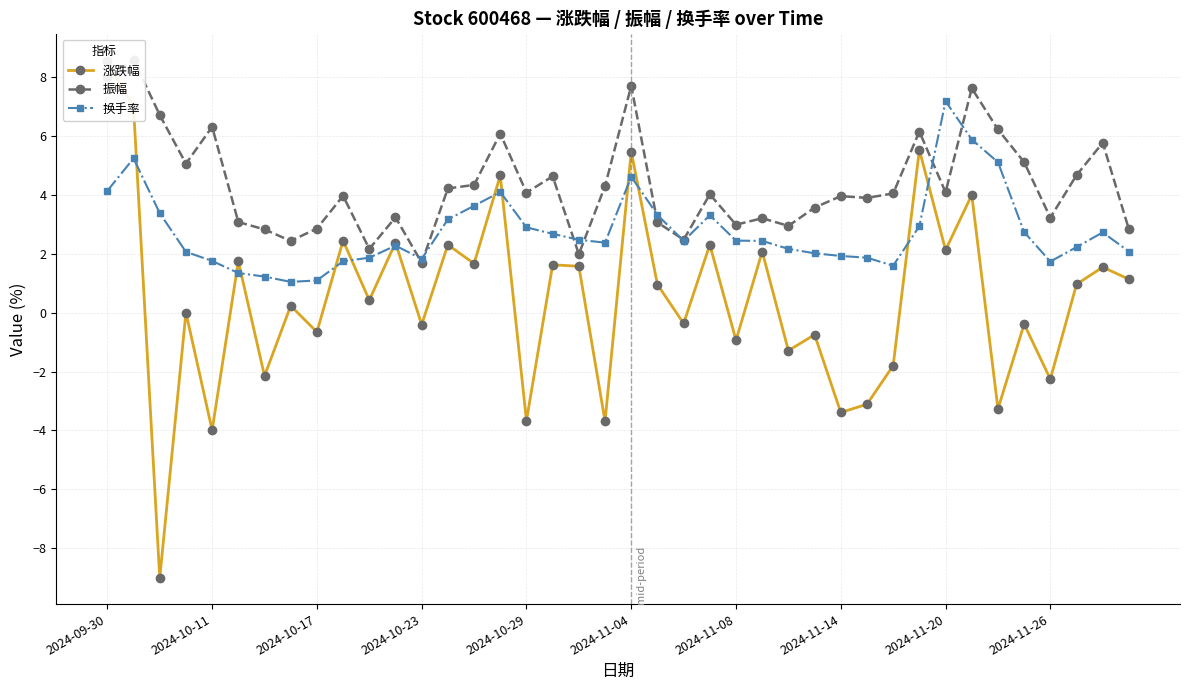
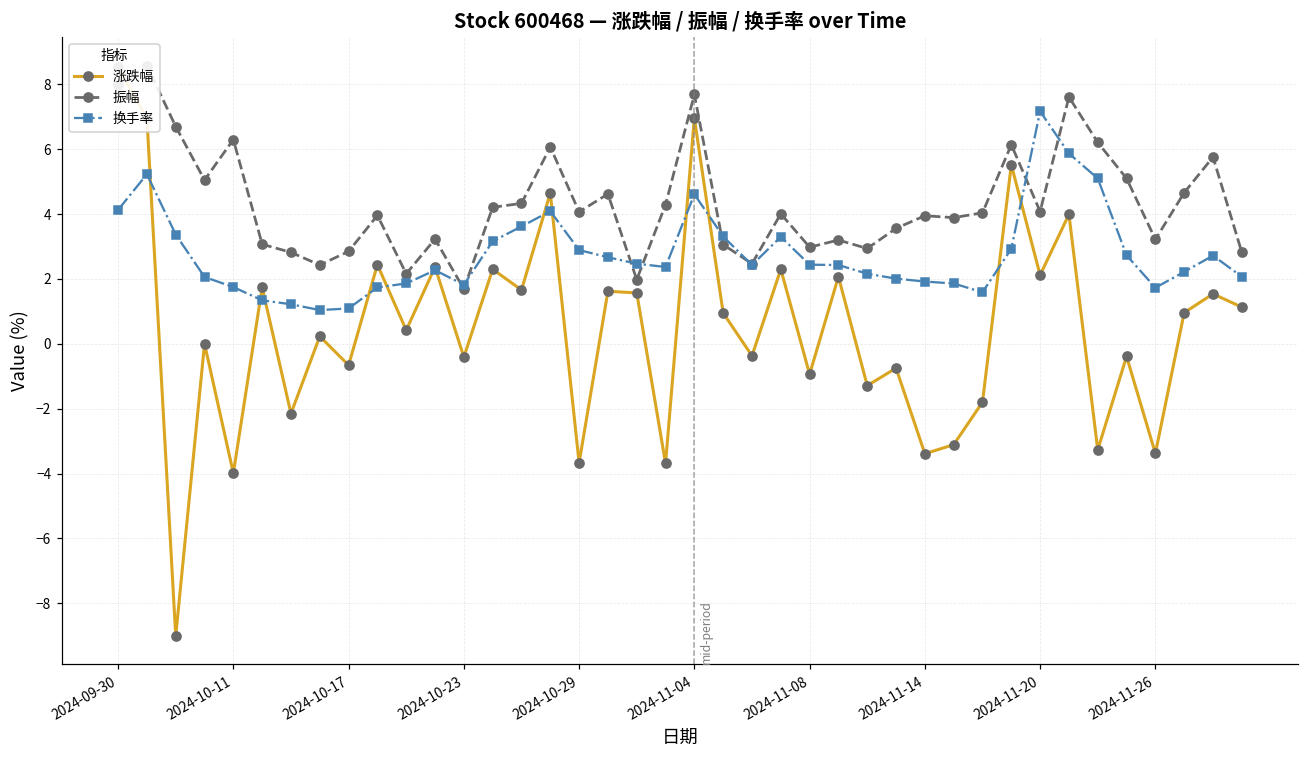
涨跌幅, 2024-11-04: 5.5 -> 7.0
涨跌幅, 2024-11-26: -2.3 -> -3.4
